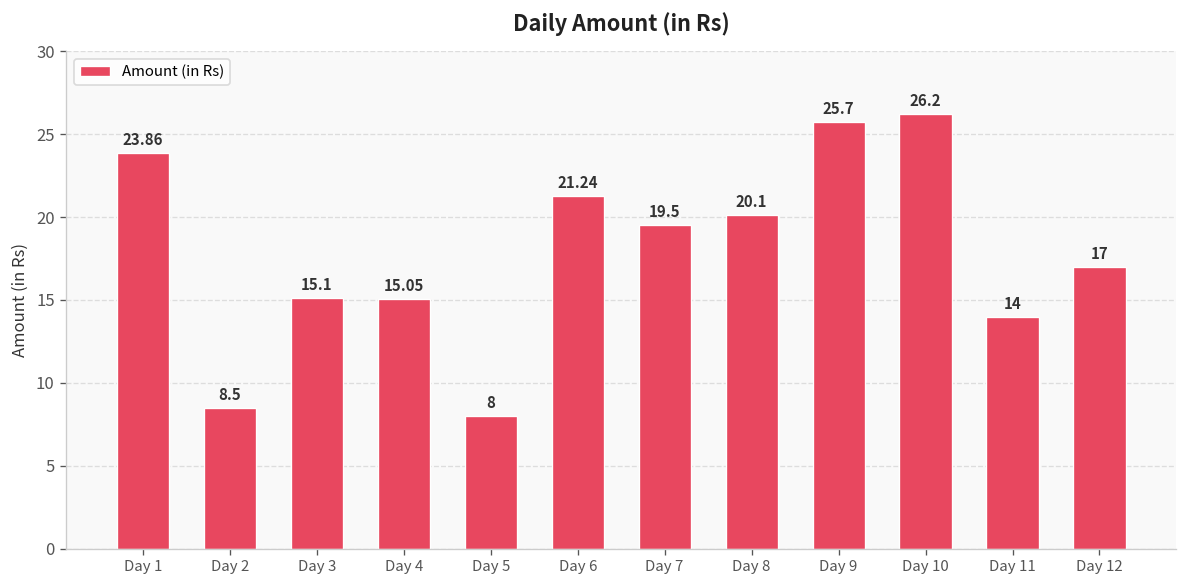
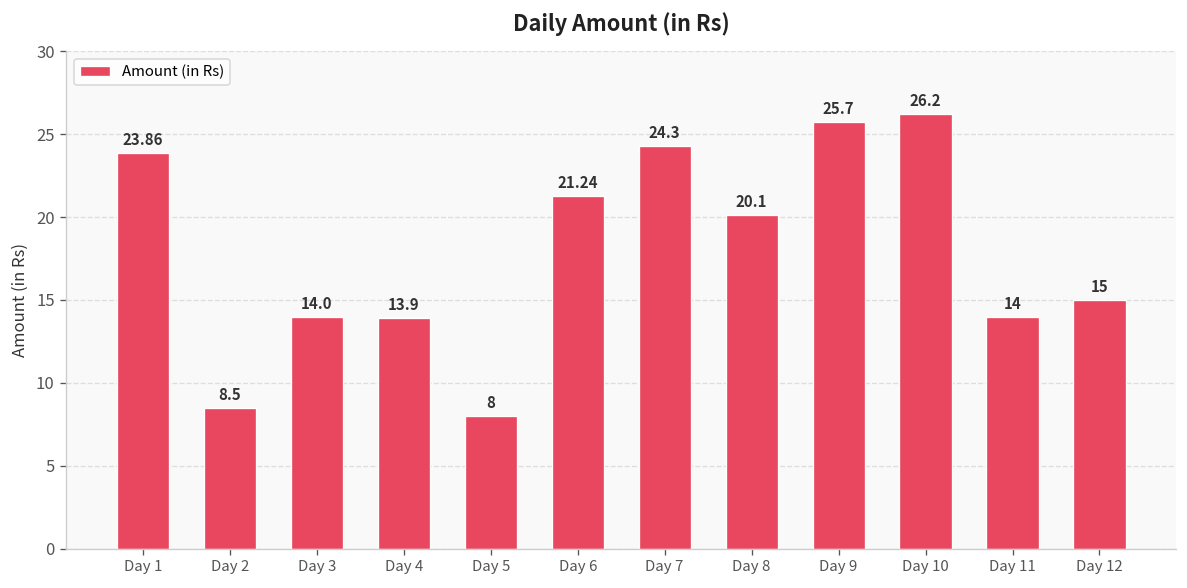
Day 3: 15.1 -> 14.0
Day 4: 15.05 -> 13.9
Day 7: 19.5 -> 24.3
Day 12: 17 -> 15
